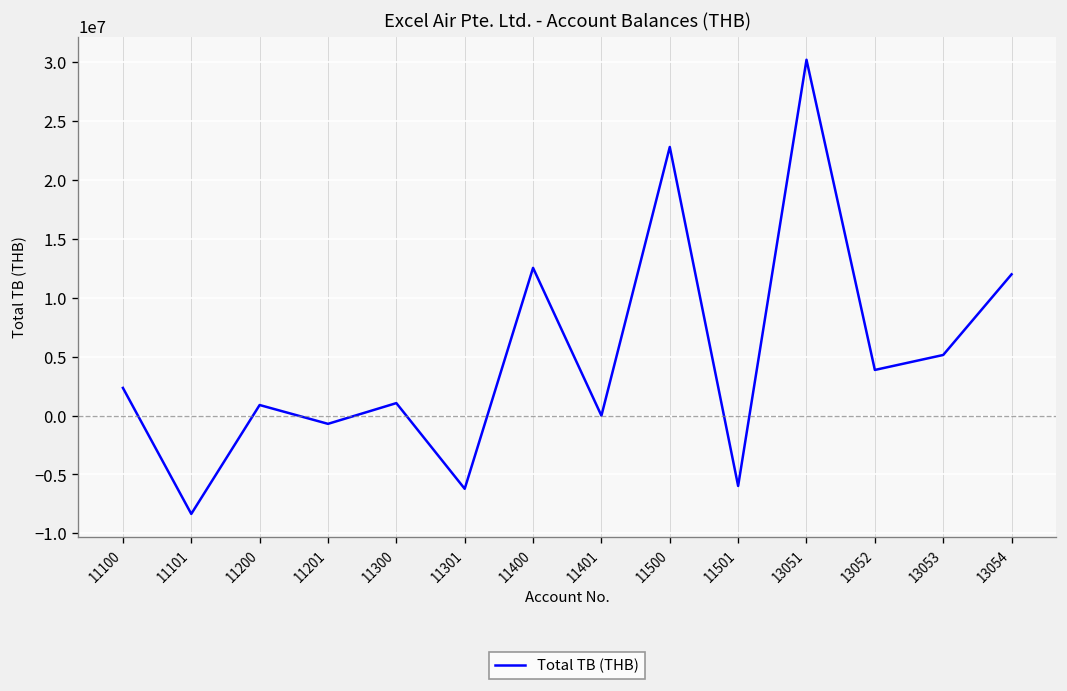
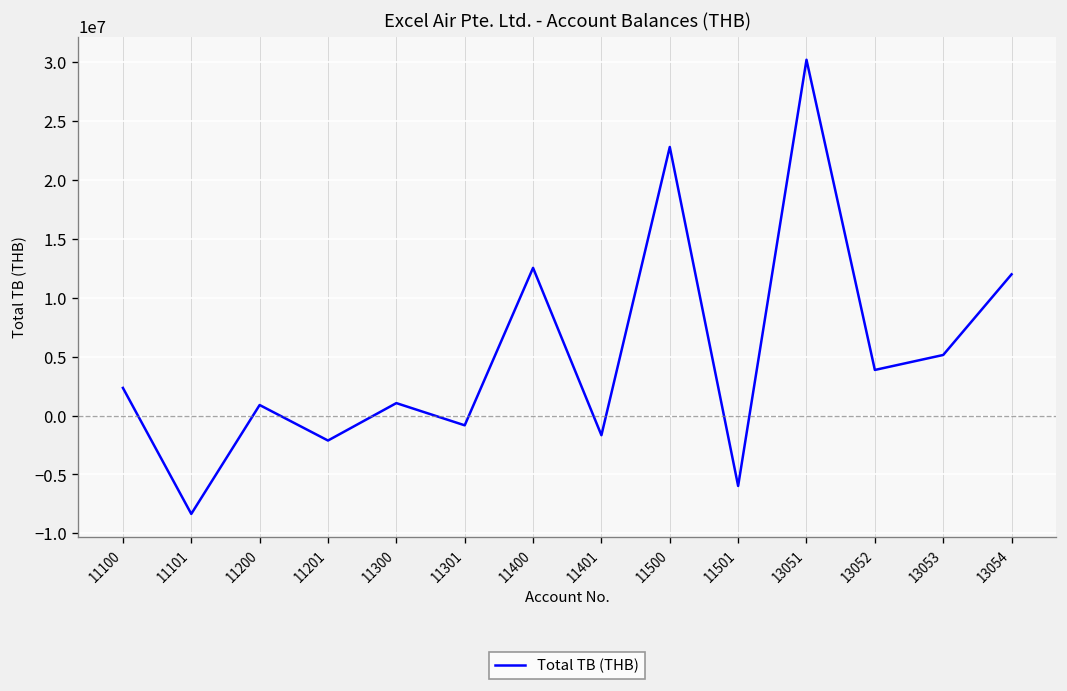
11201: -1000000 -> -2000000
11301: -6000000 -> -1000000
11401: 0 -> -2000000
